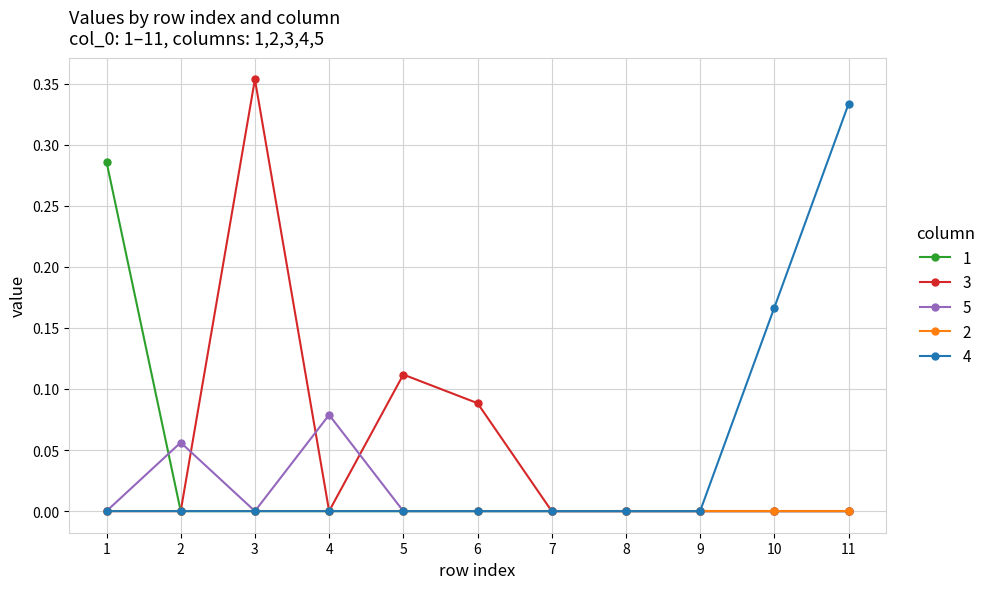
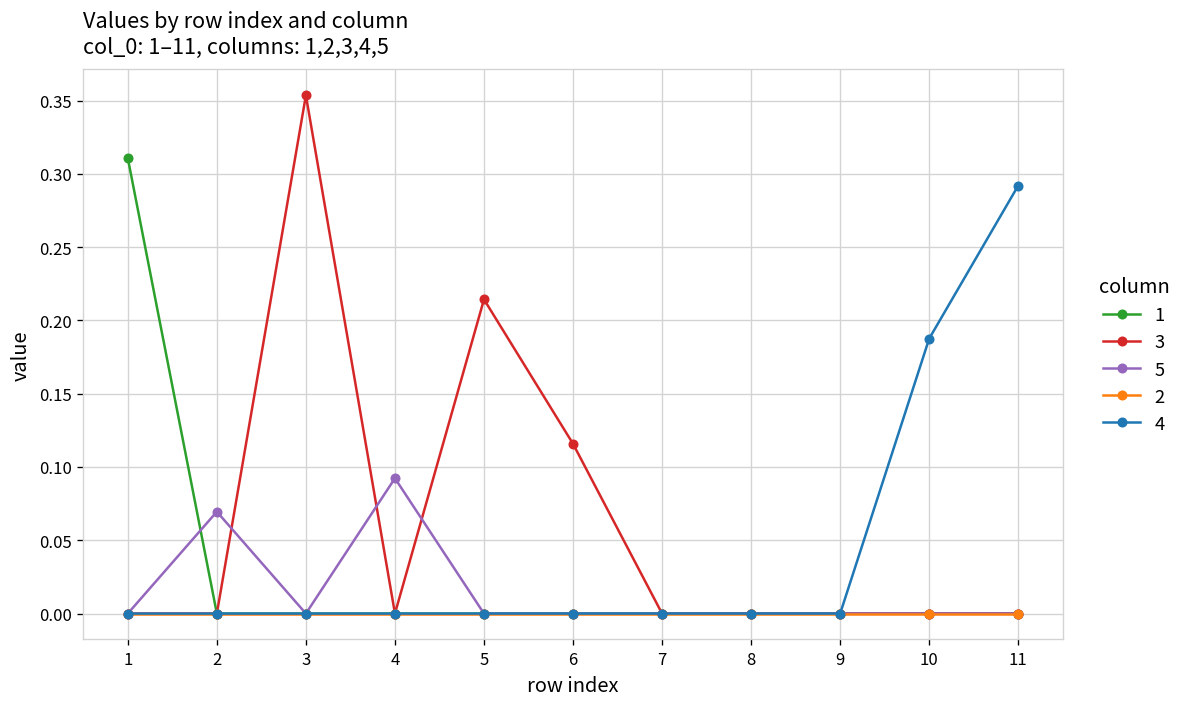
1, 1: 0.286 -> 0.311
5, 2: 0.056 -> 0.070
5, 4: 0.079 -> 0.092
3, 5: 0.112 -> 0.214
3, 6: 0.088 -> 0.116
4, 10: 0.167 -> 0.188
4, 11: 0.333 -> 0.292
